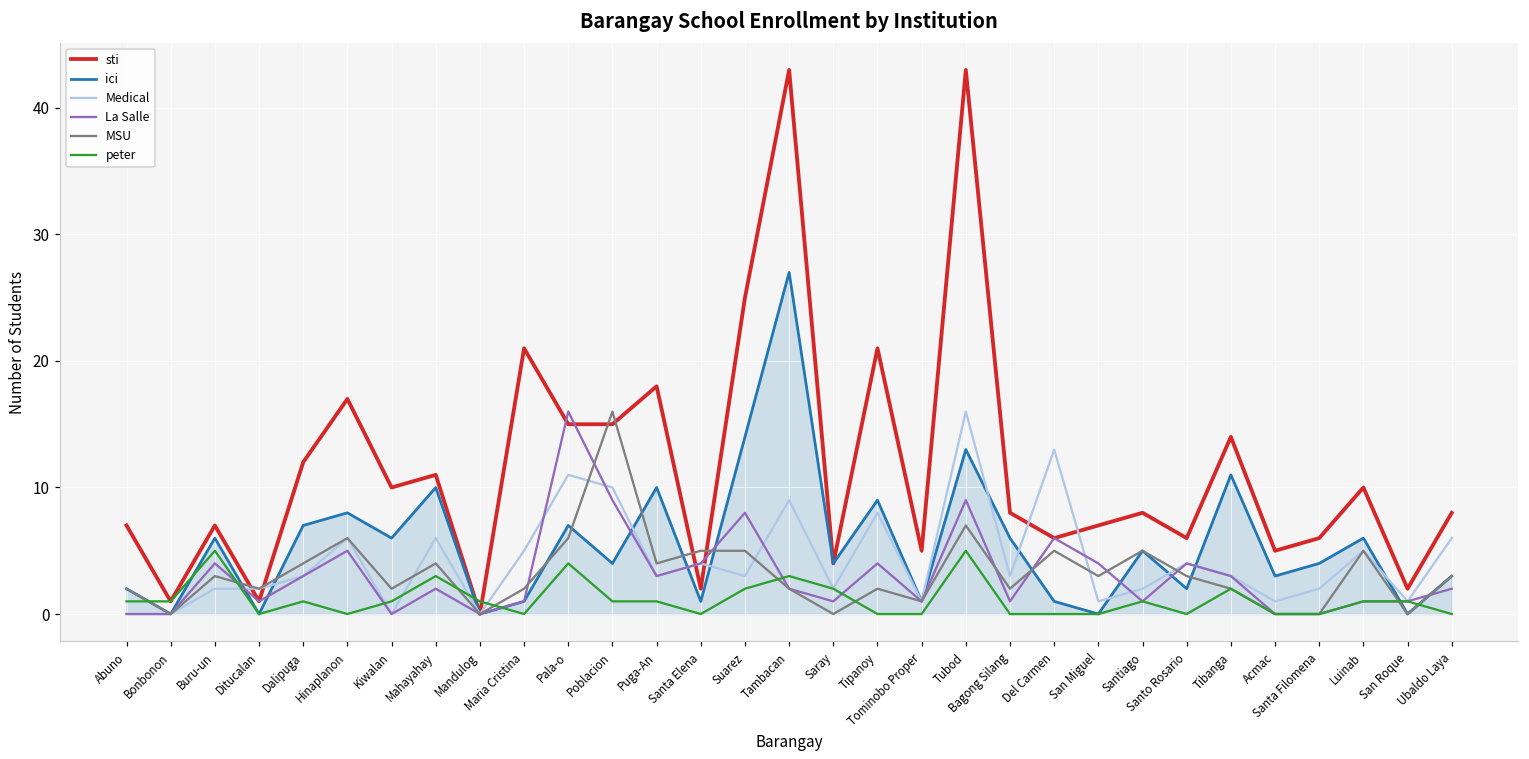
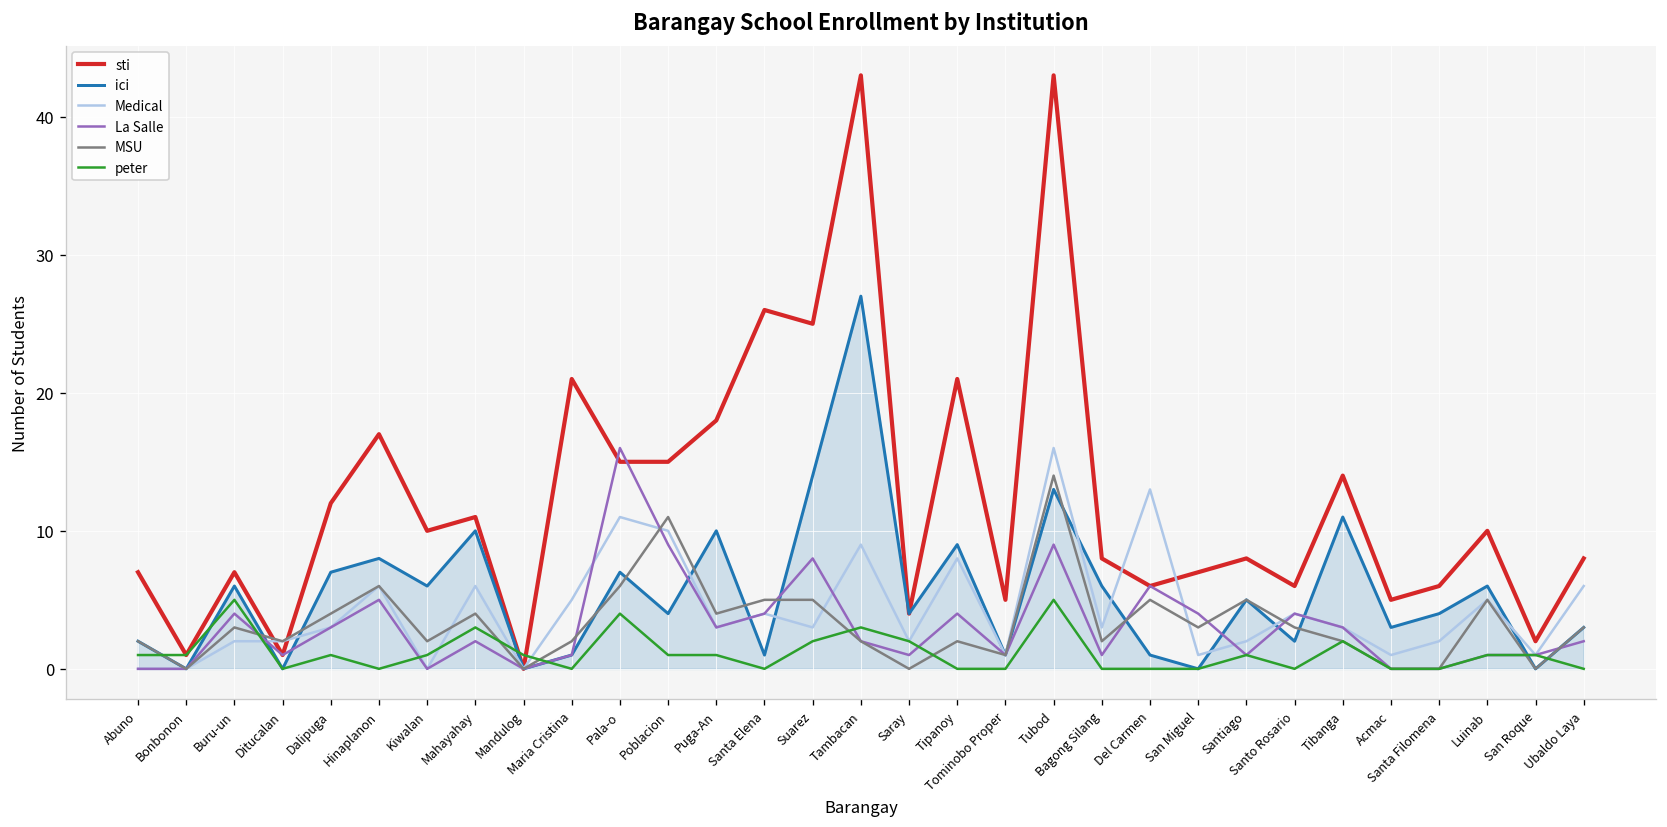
MSU, Poblacion: 16 -> 11
sti, Santa Elena: 2 -> 26
MSU, Tubod: 7 -> 14
